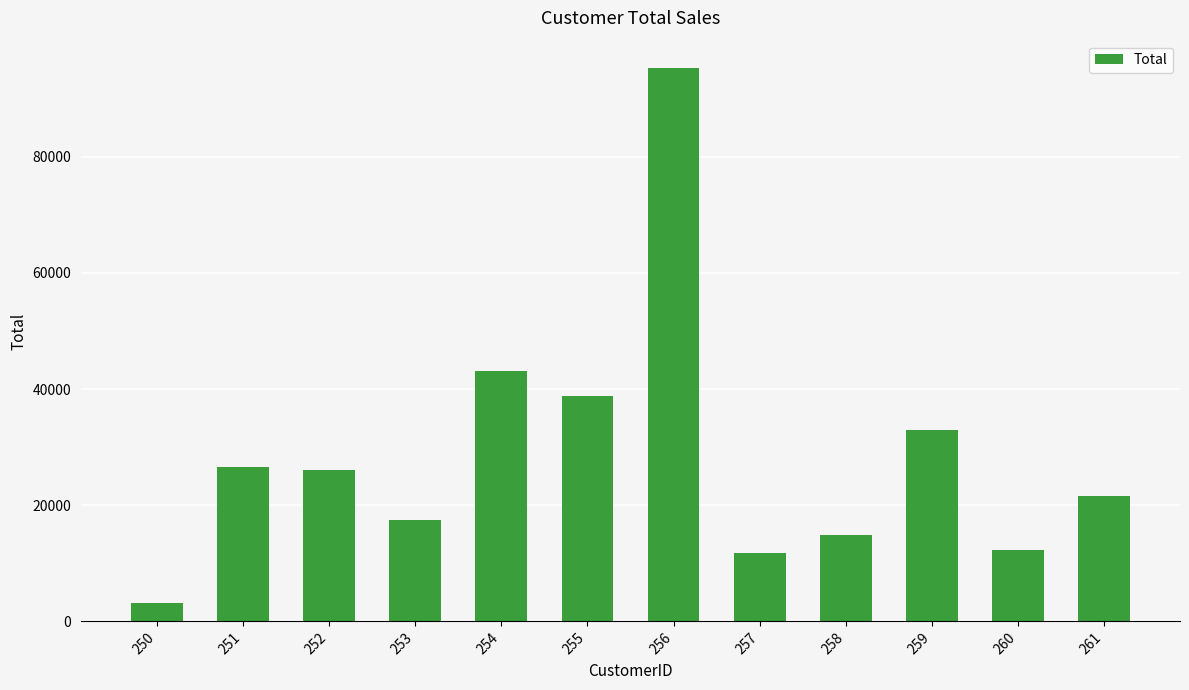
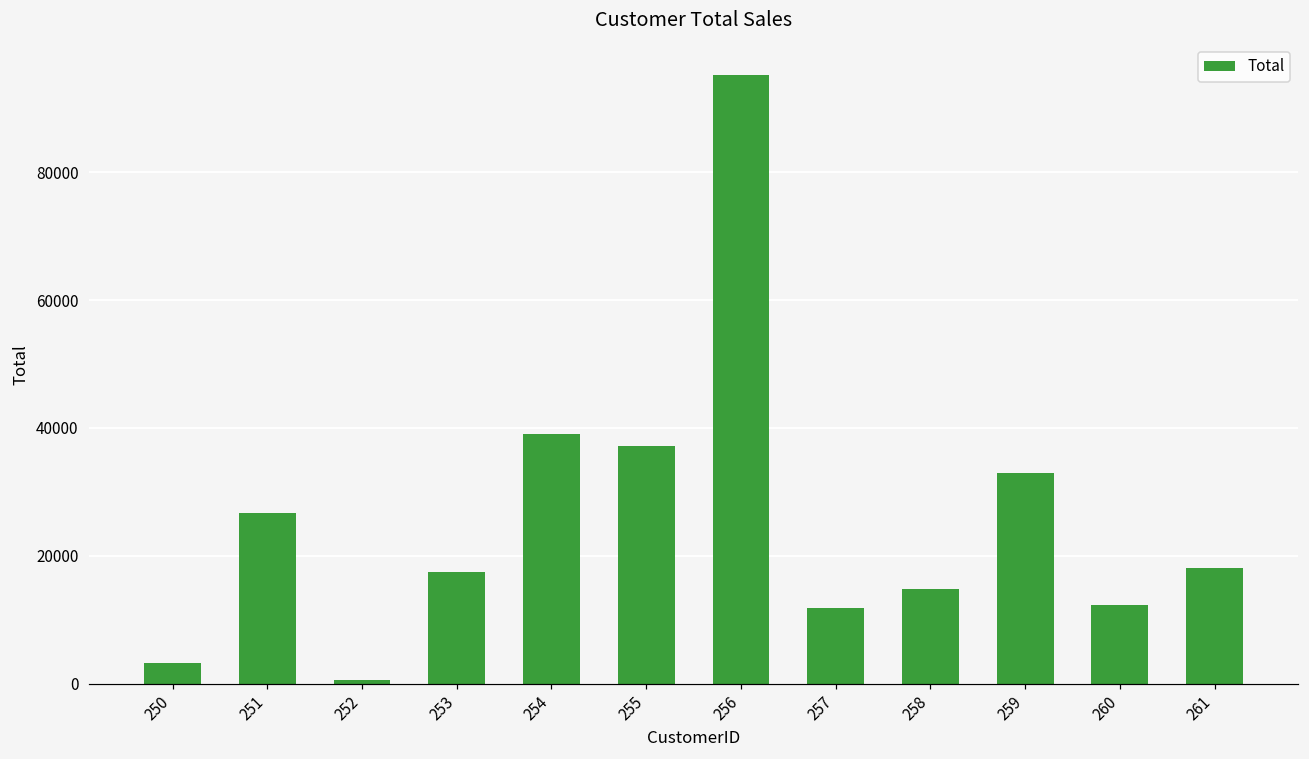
252: 26000 -> 1000
254: 43000 -> 39000
255: 39000 -> 37000
261: 22000 -> 18000
